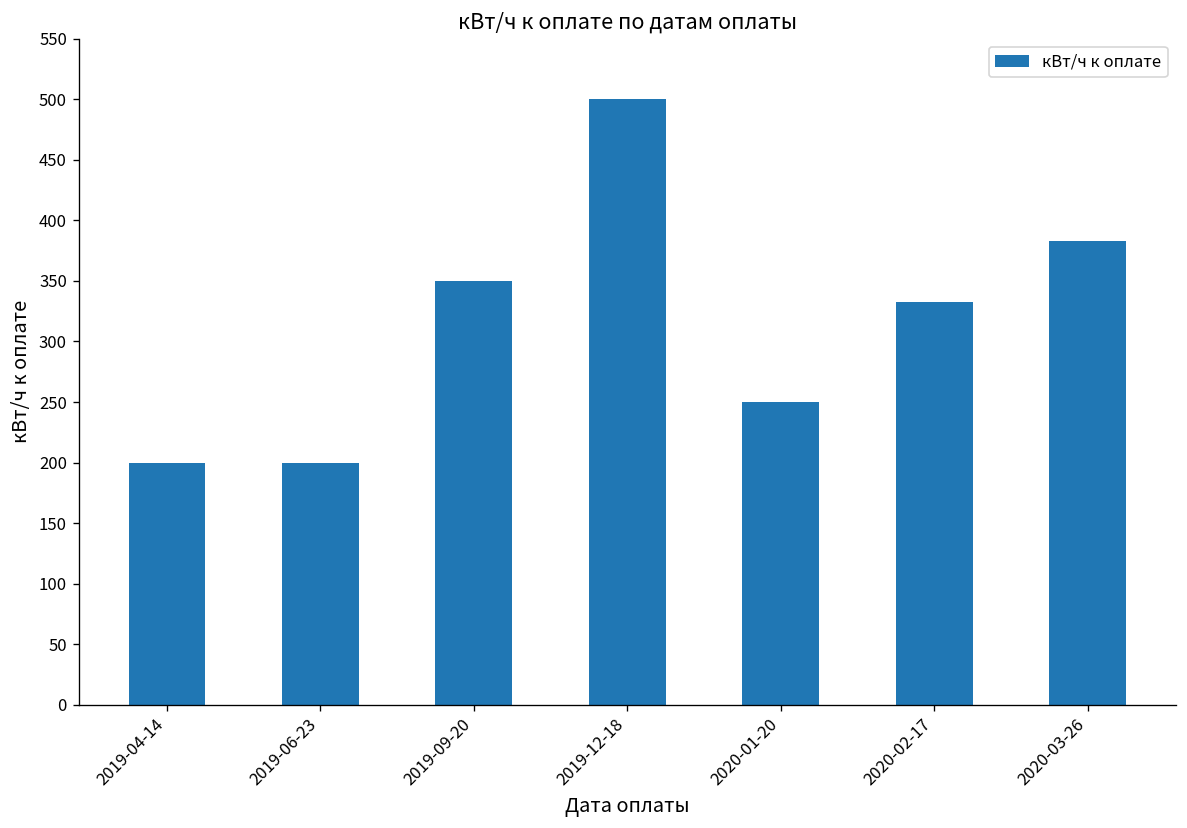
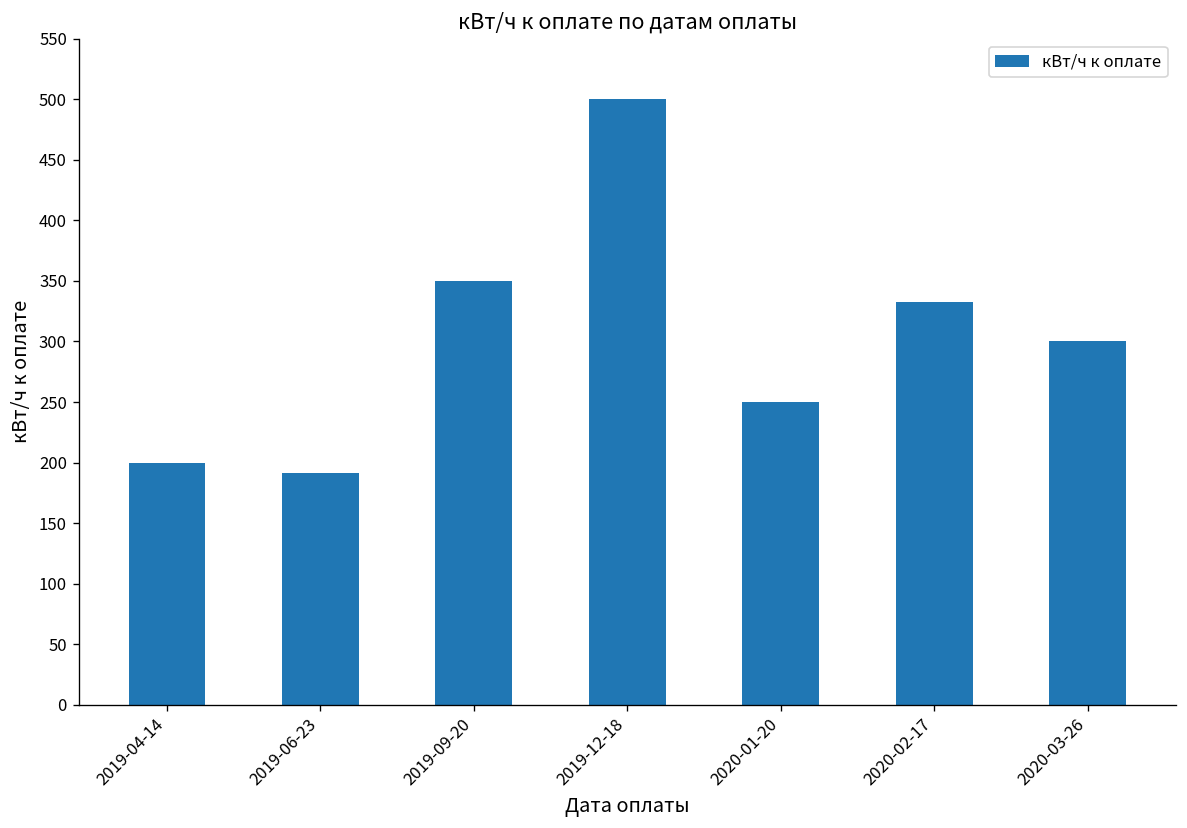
2019-06-23: 200 -> 191
2020-03-26: 383 -> 300
